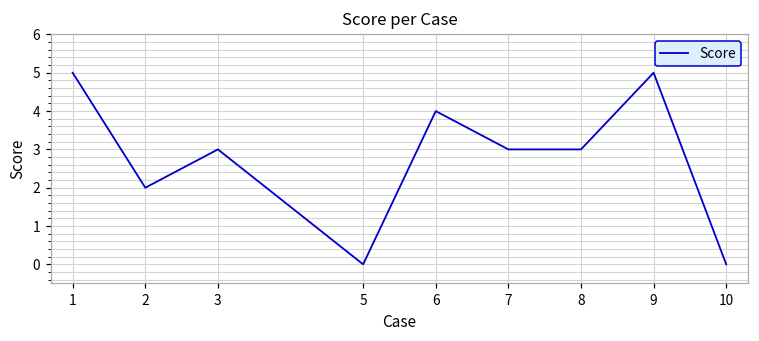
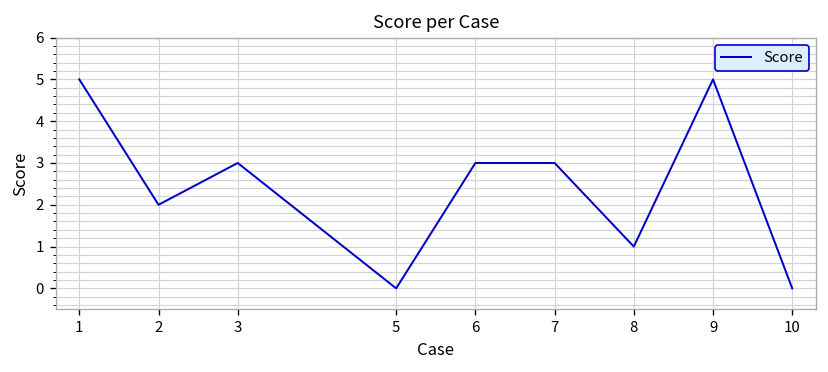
6: 4 -> 3
8: 3 -> 1
